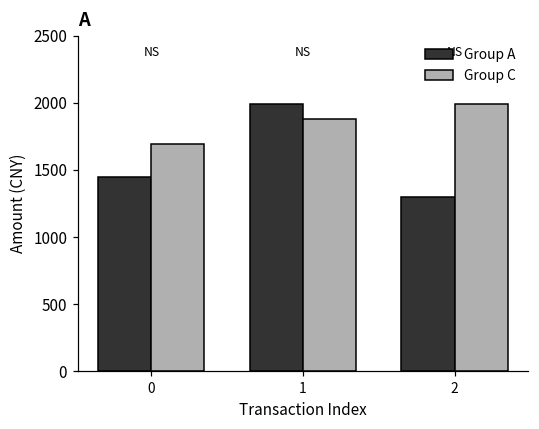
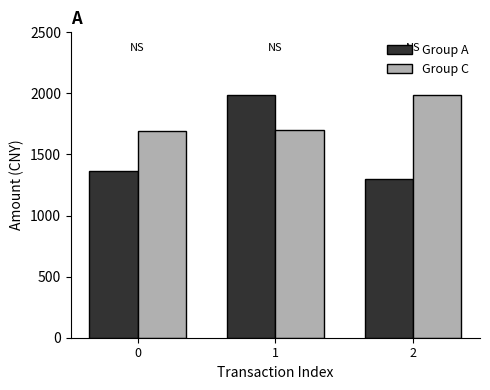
Group A, 0: 1450 -> 1360
Group C, 1: 1880 -> 1700
